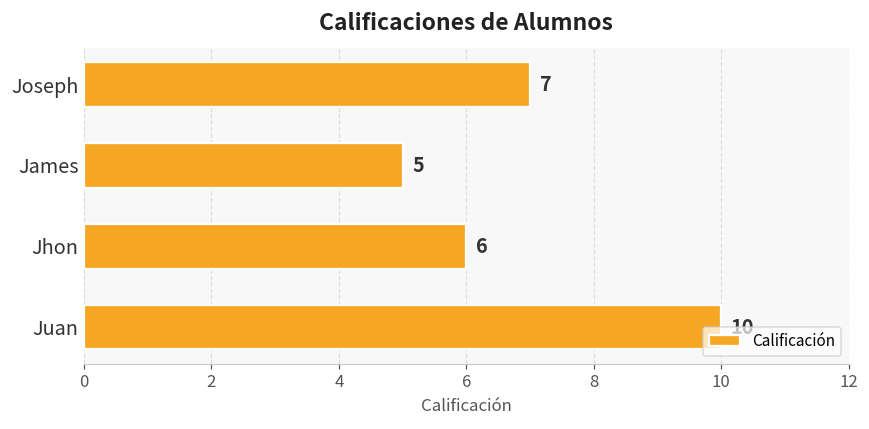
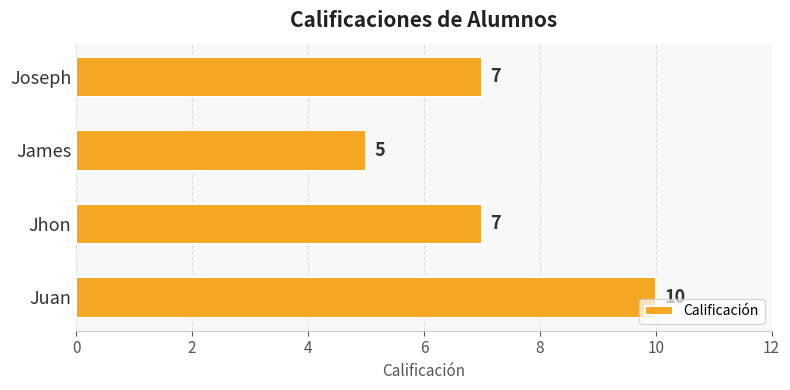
Jhon: 6 -> 7
